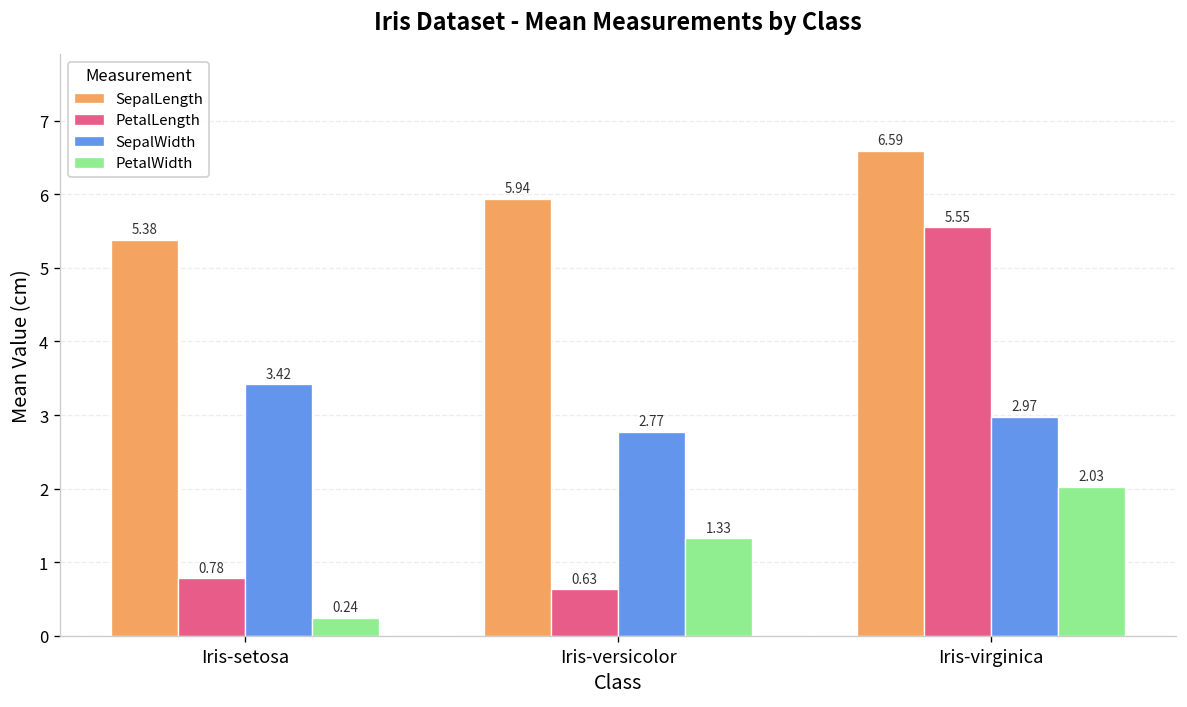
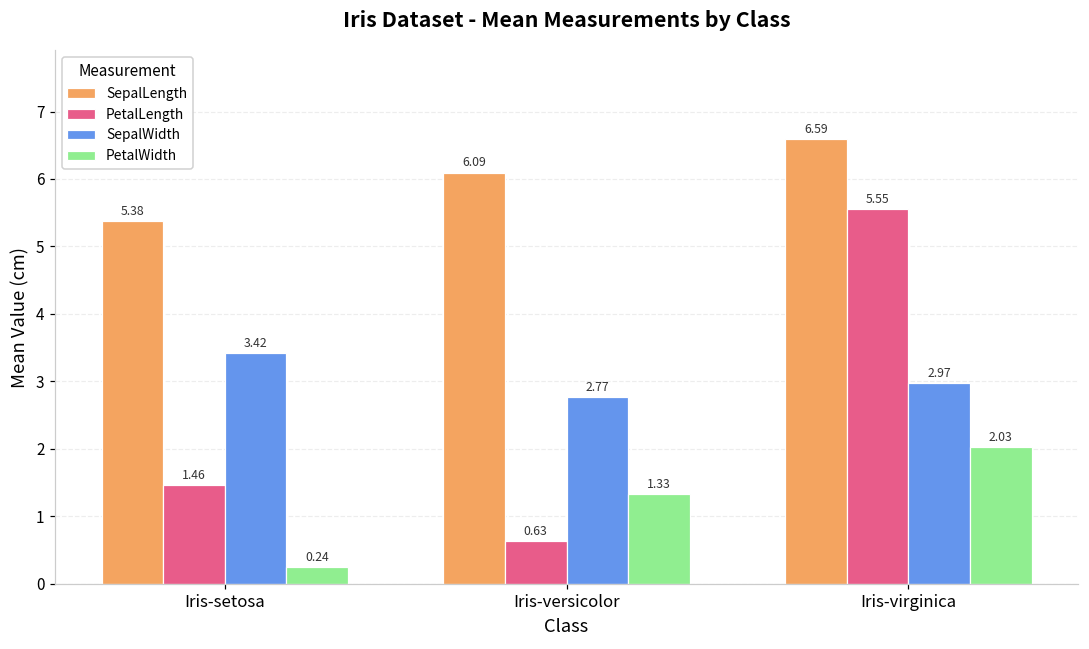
PetalLength, Iris-setosa: 0.78 -> 1.46
SepalLength, Iris-versicolor: 5.94 -> 6.09
